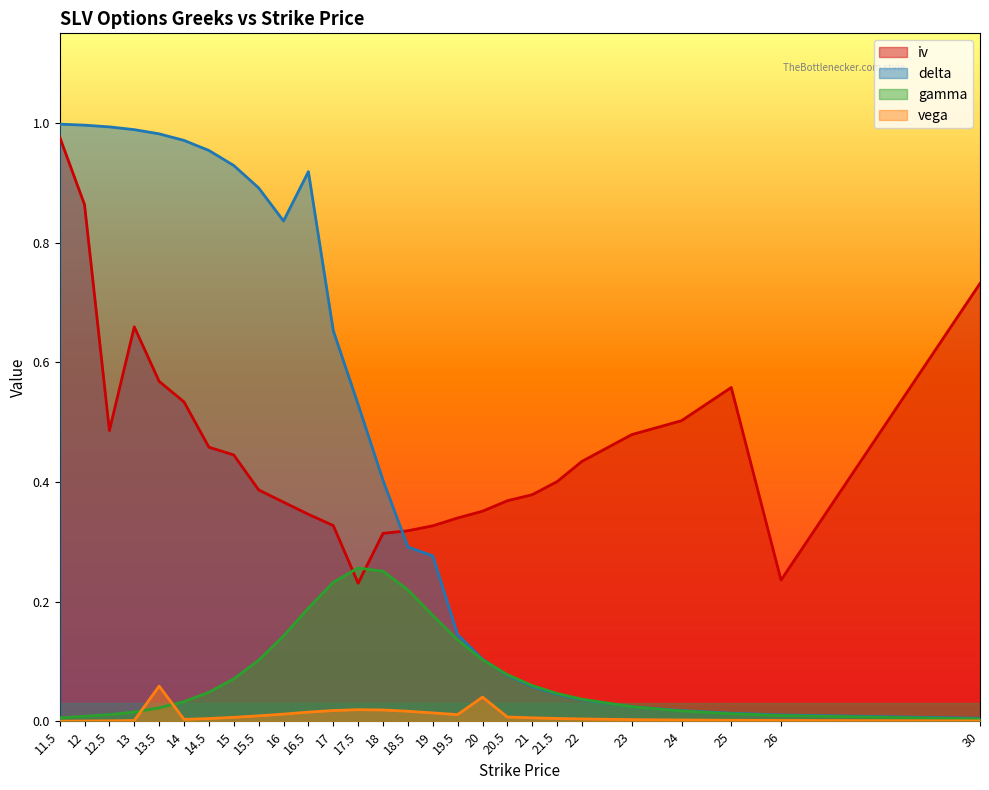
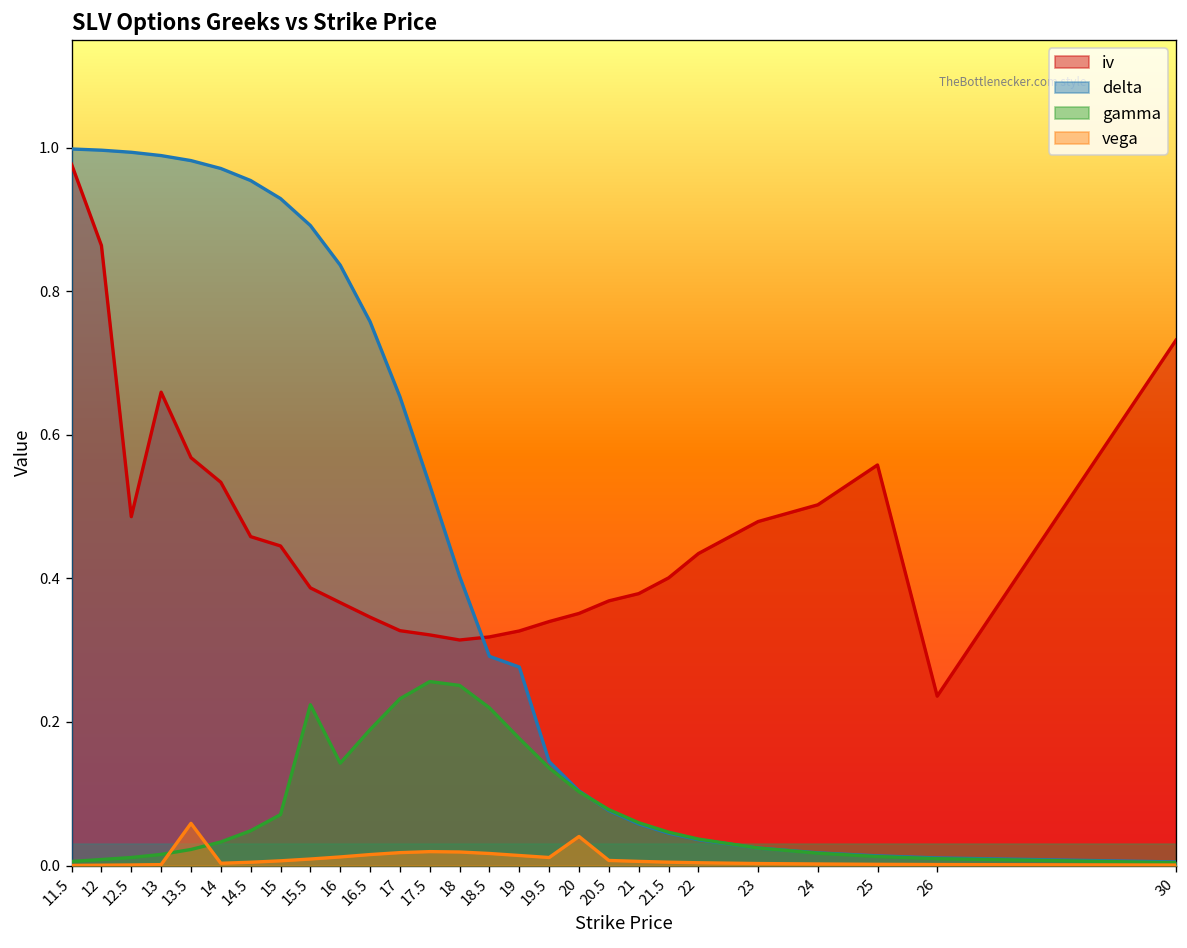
gamma, 15.5: 0.10 -> 0.22
delta, 16.5: 0.92 -> 0.76
iv, 17.5: 0.23 -> 0.32
